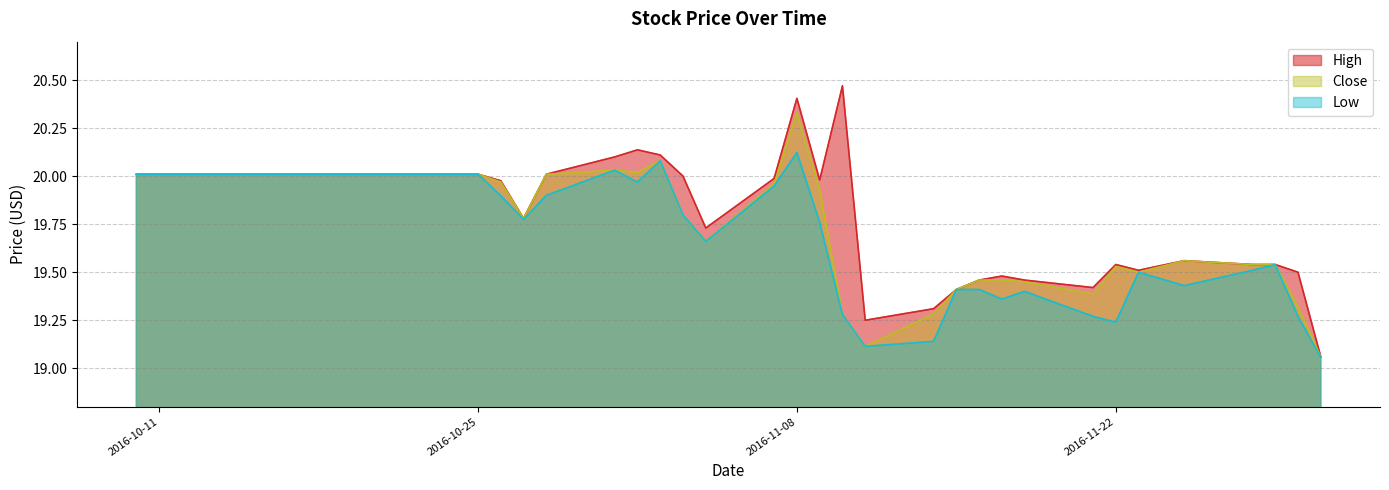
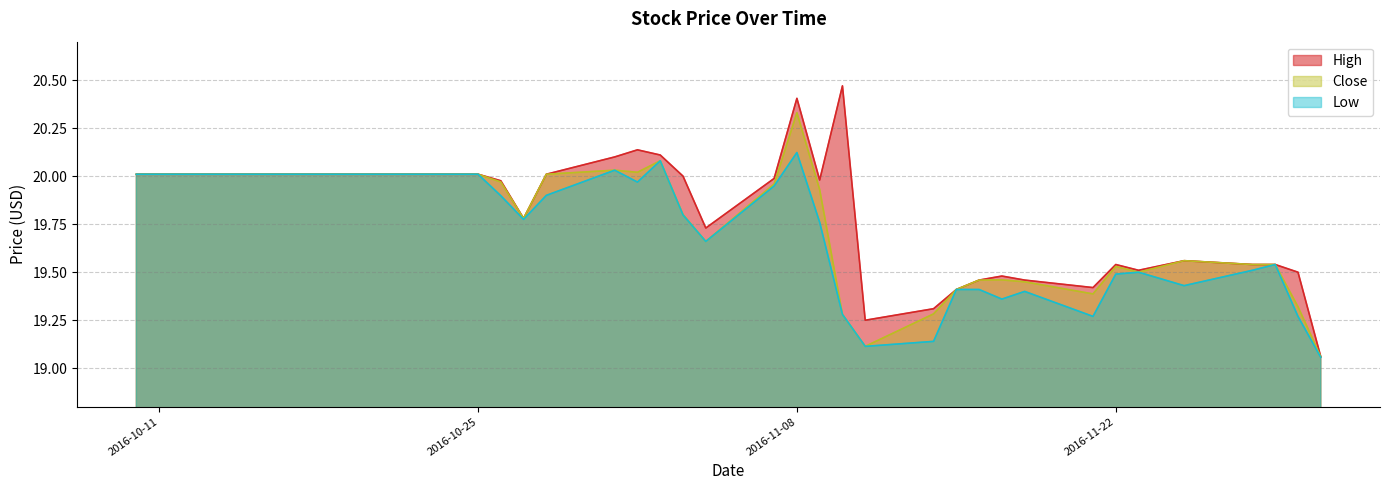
Low, 2016-11-22: 19.24 -> 19.49
